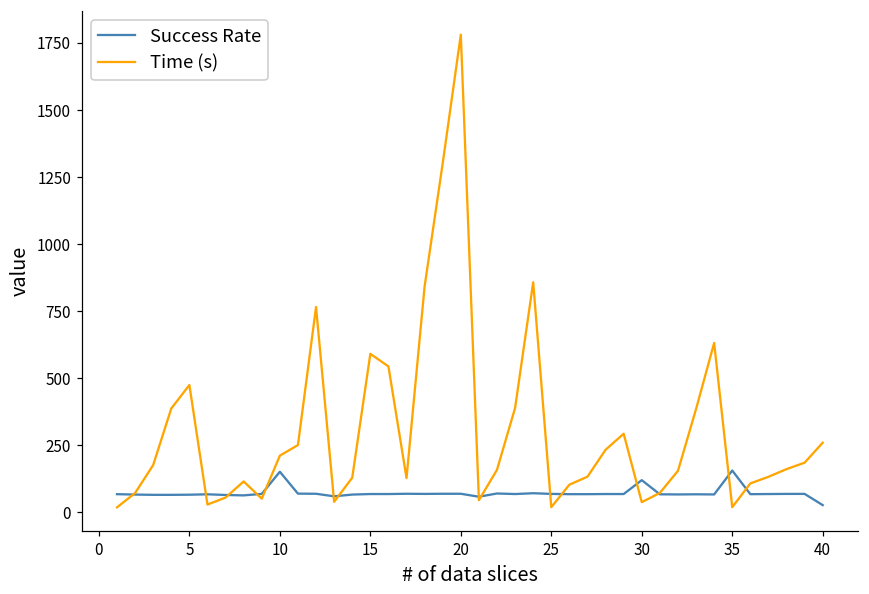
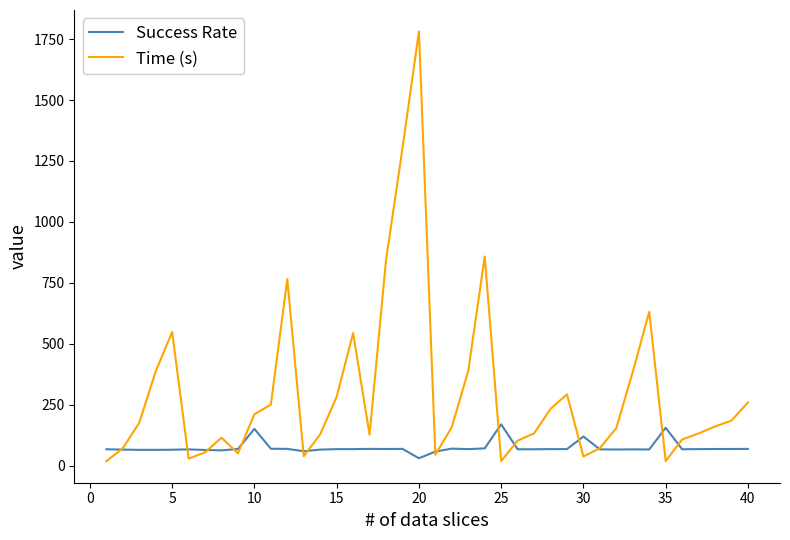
Time (s), 5: 470 -> 550
Time (s), 15: 590 -> 280
Success Rate, 20: 70 -> 30
Success Rate, 25: 70 -> 170
Success Rate, 40: 30 -> 70
